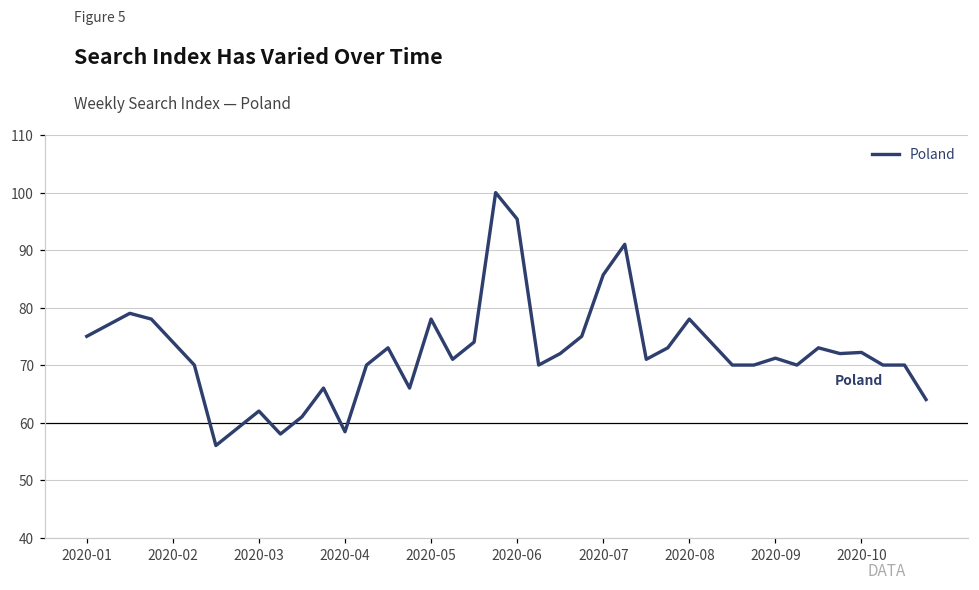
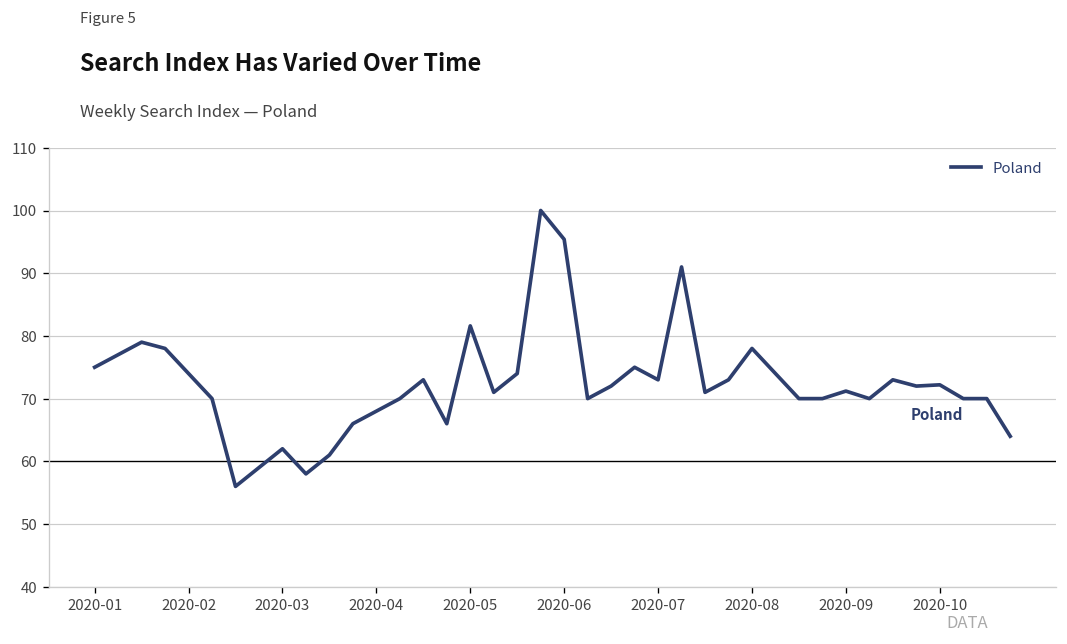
2020-04: 58 -> 68
2020-05: 78 -> 82
2020-07: 86 -> 73
